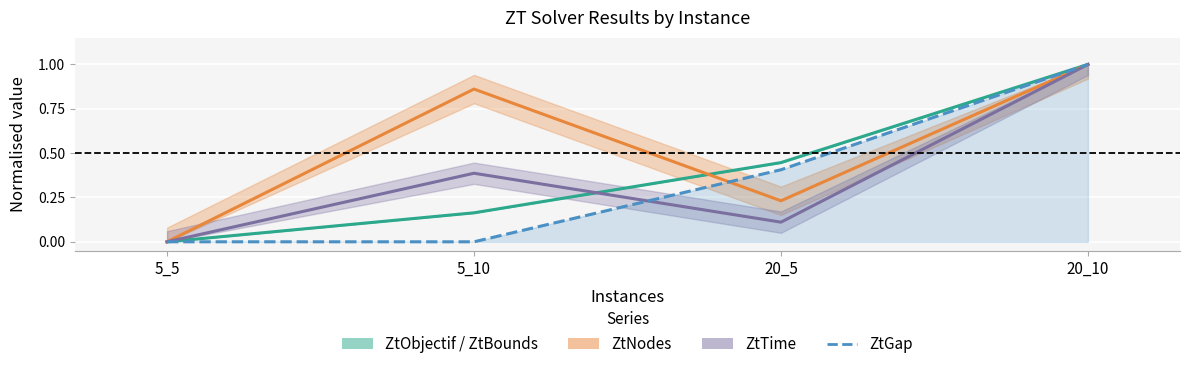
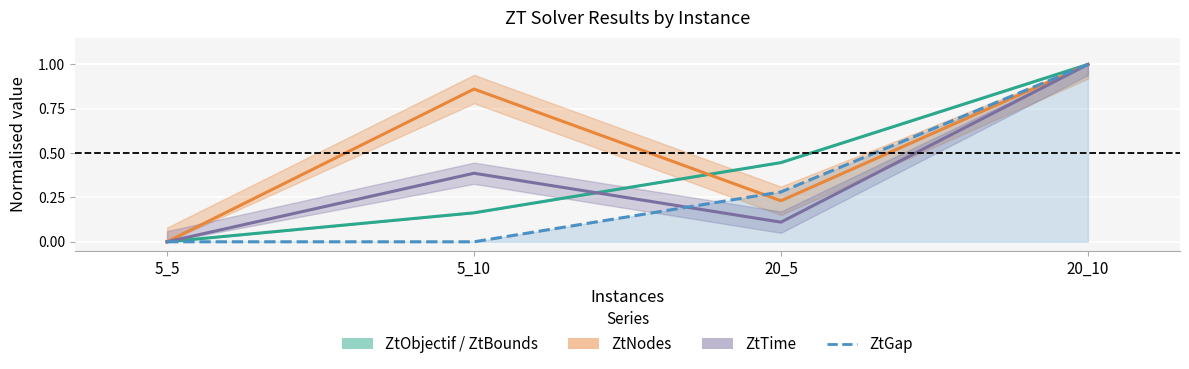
ZtGap, 20_5: 0.41 -> 0.28
